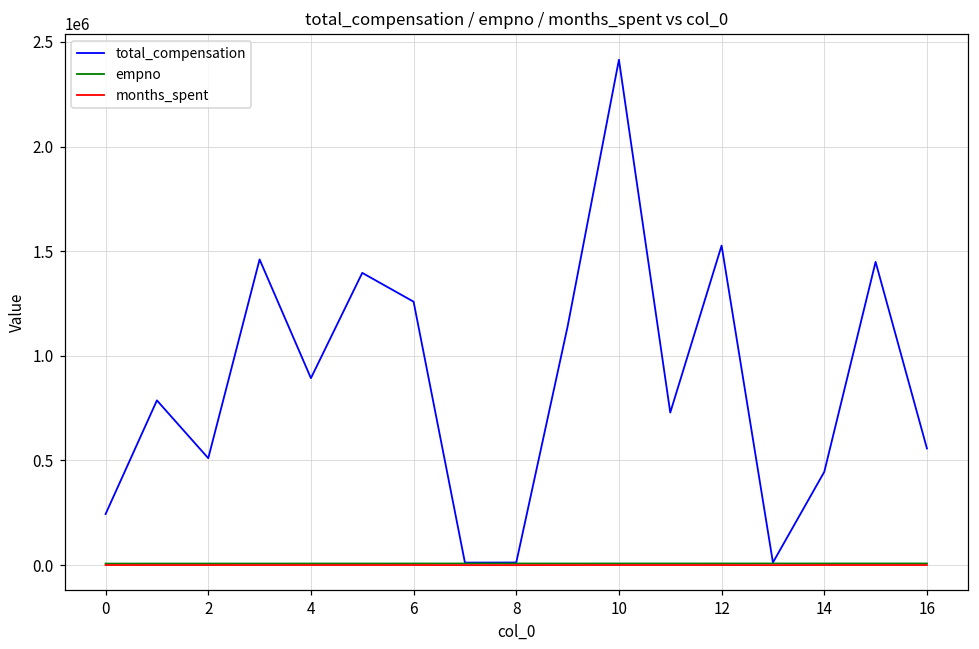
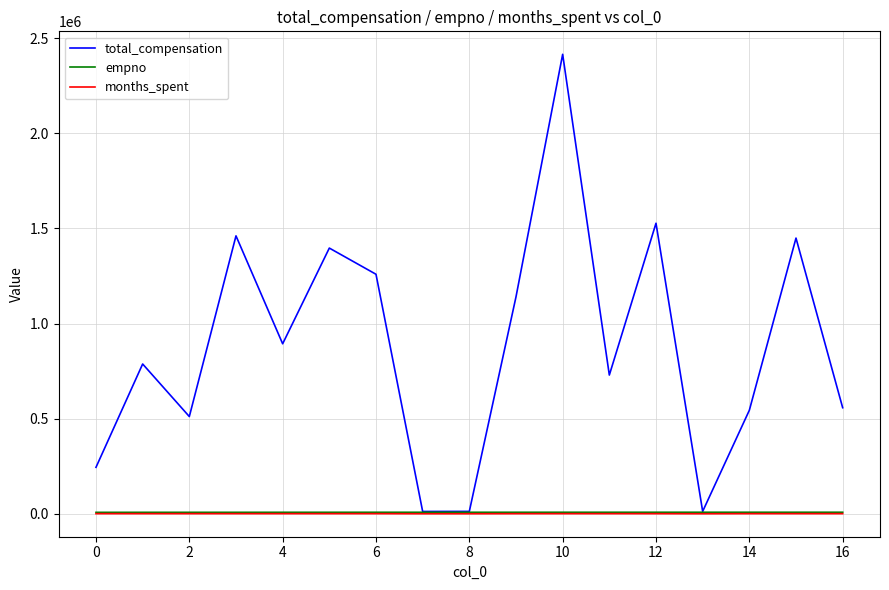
total_compensation, 14: 450000 -> 540000
